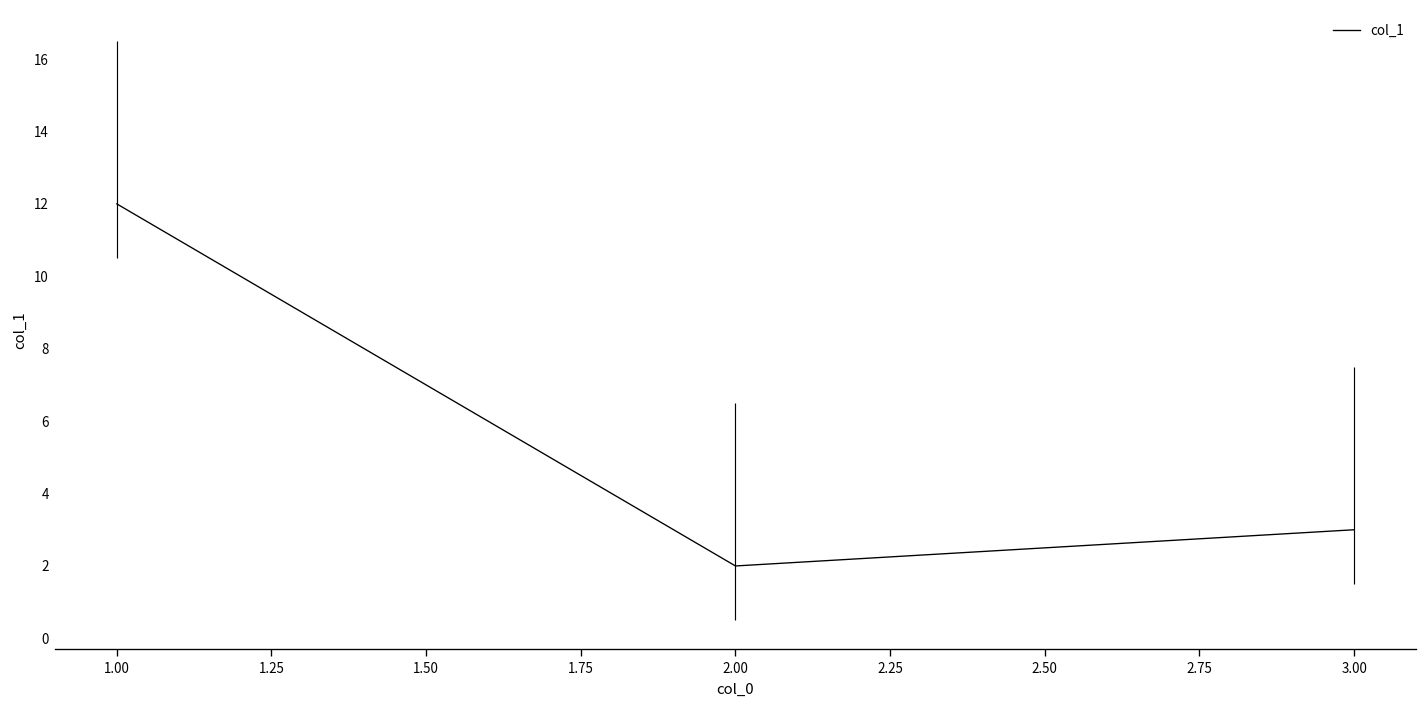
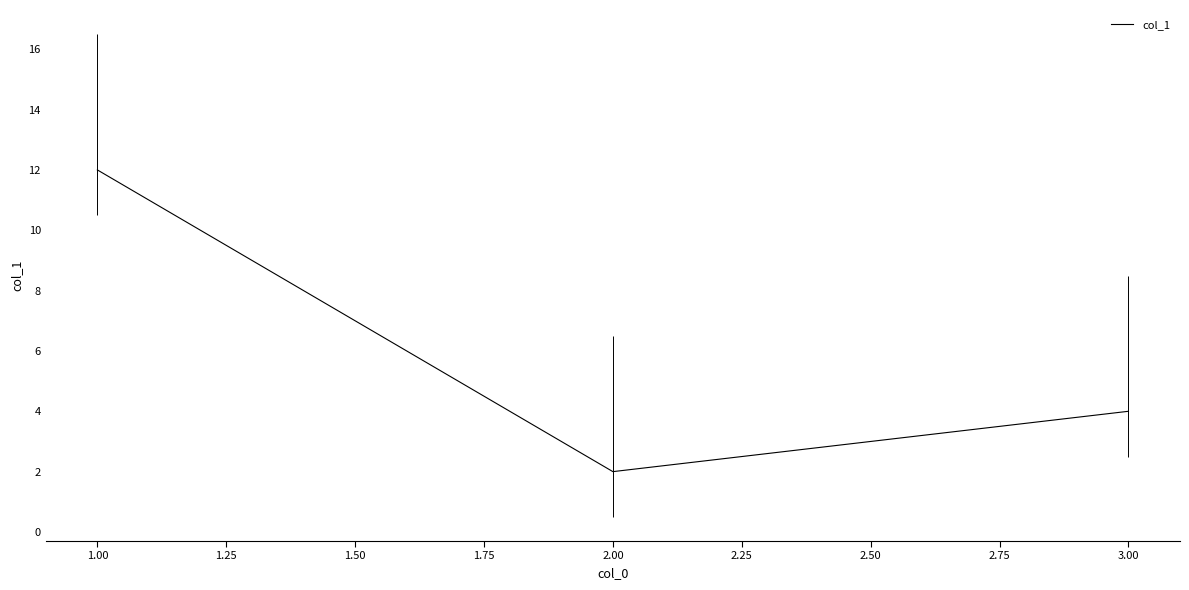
3.00: 3 -> 4
